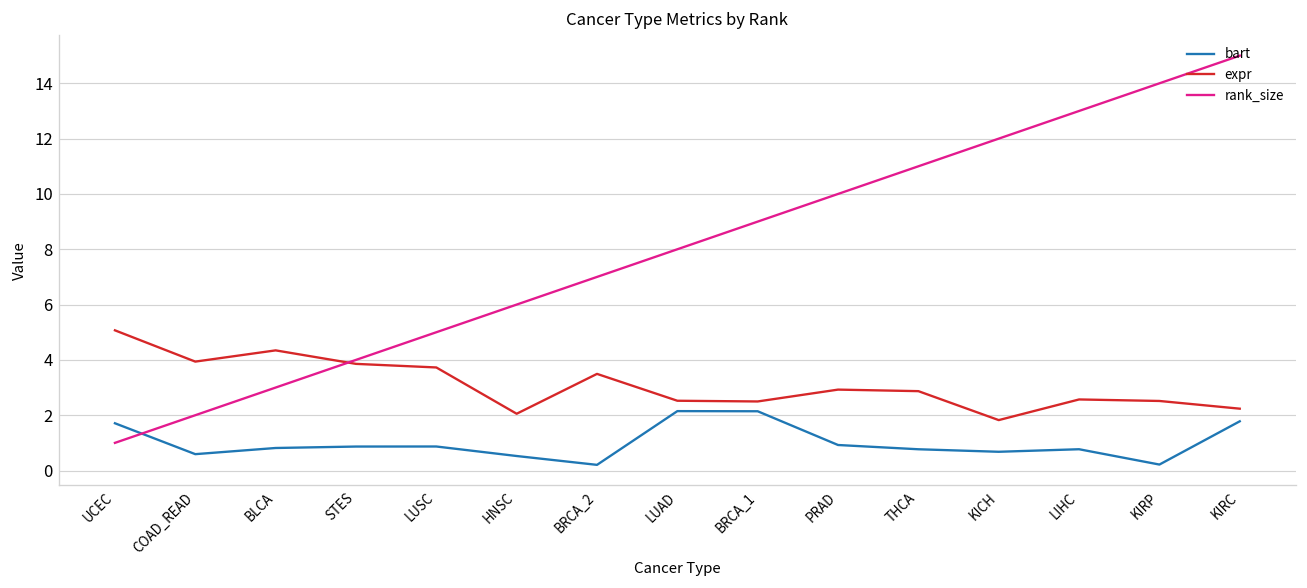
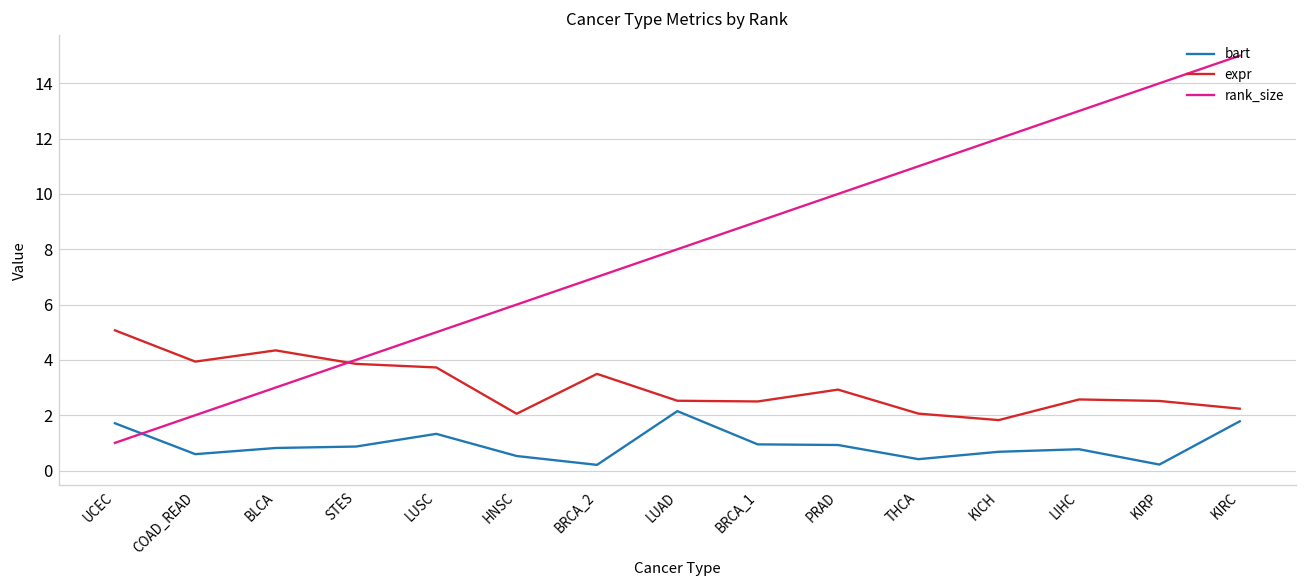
bart, LUSC: 0.9 -> 1.3
bart, BRCA_1: 2.1 -> 0.9
bart, THCA: 0.8 -> 0.4
expr, THCA: 2.9 -> 2.1
